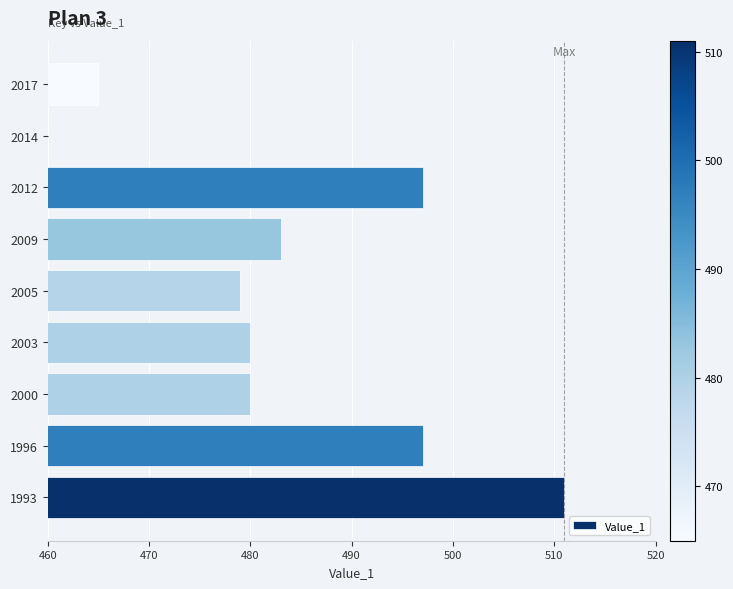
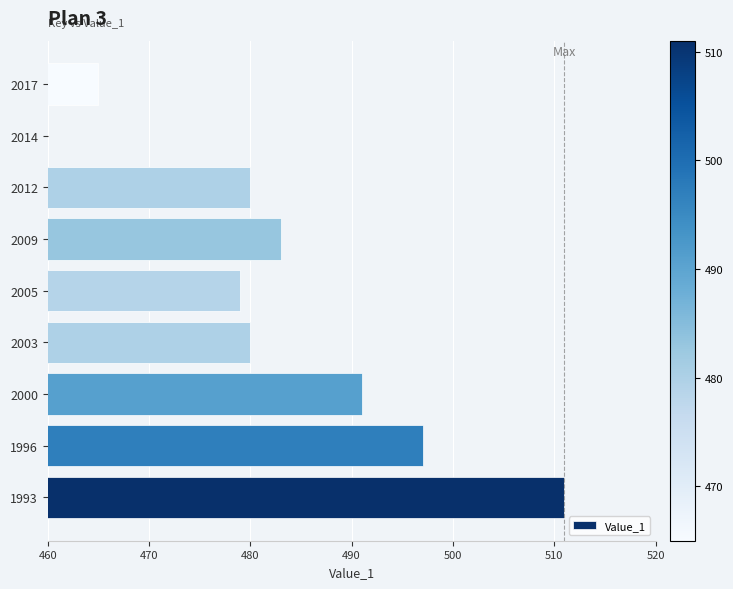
2012: 497 -> 480
2000: 480 -> 491
